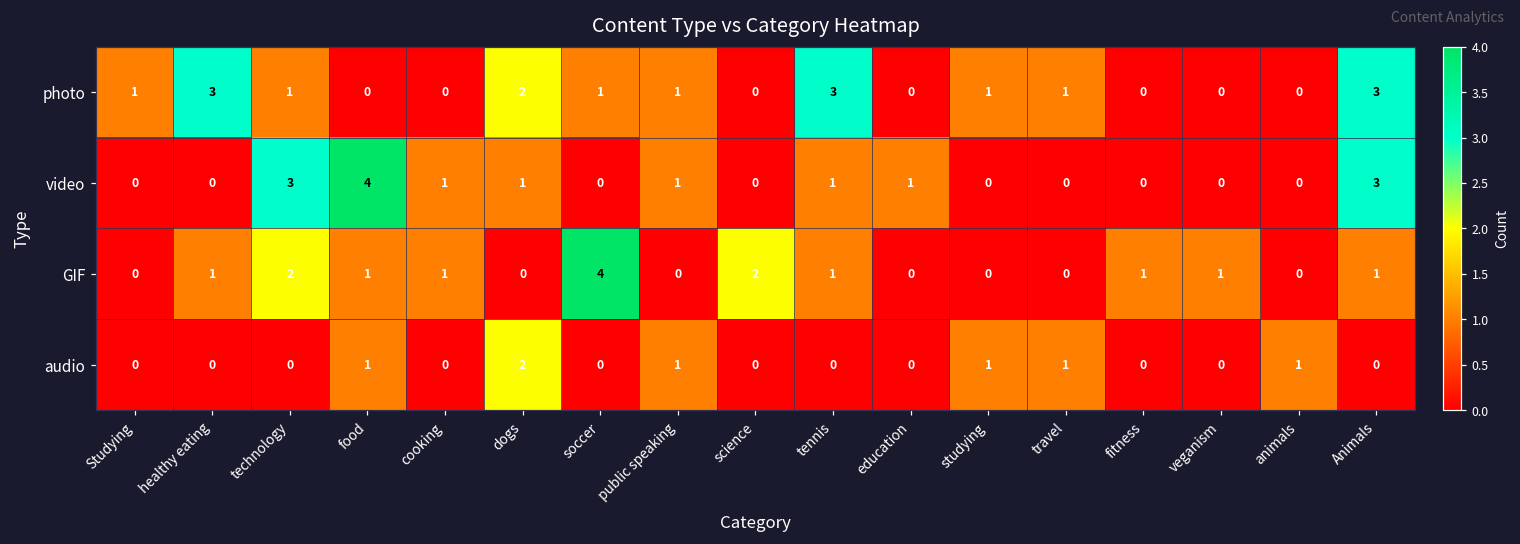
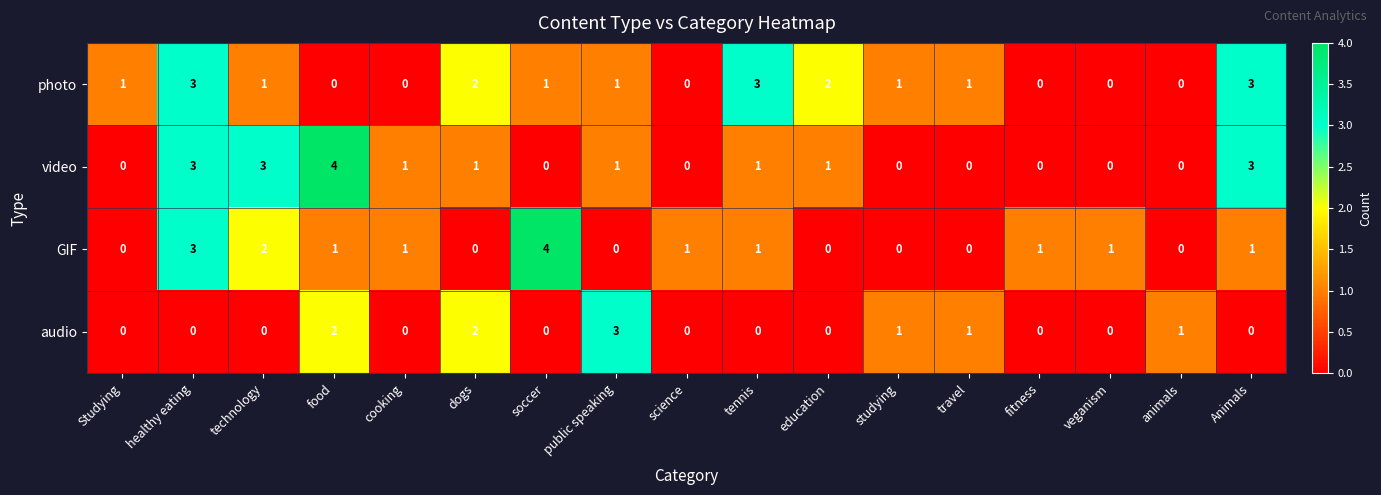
photo, education: 0 -> 2
video, healthy eating: 0 -> 3
GIF, healthy eating: 1 -> 3
GIF, science: 2 -> 1
audio, food: 1 -> 2
audio, public speaking: 1 -> 3
